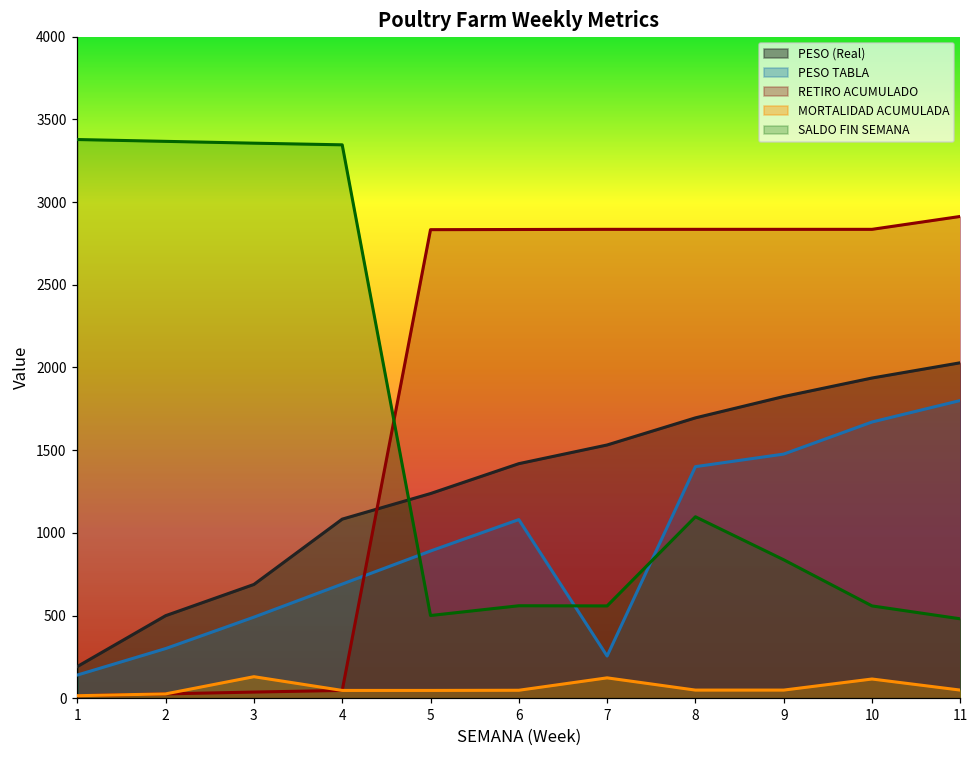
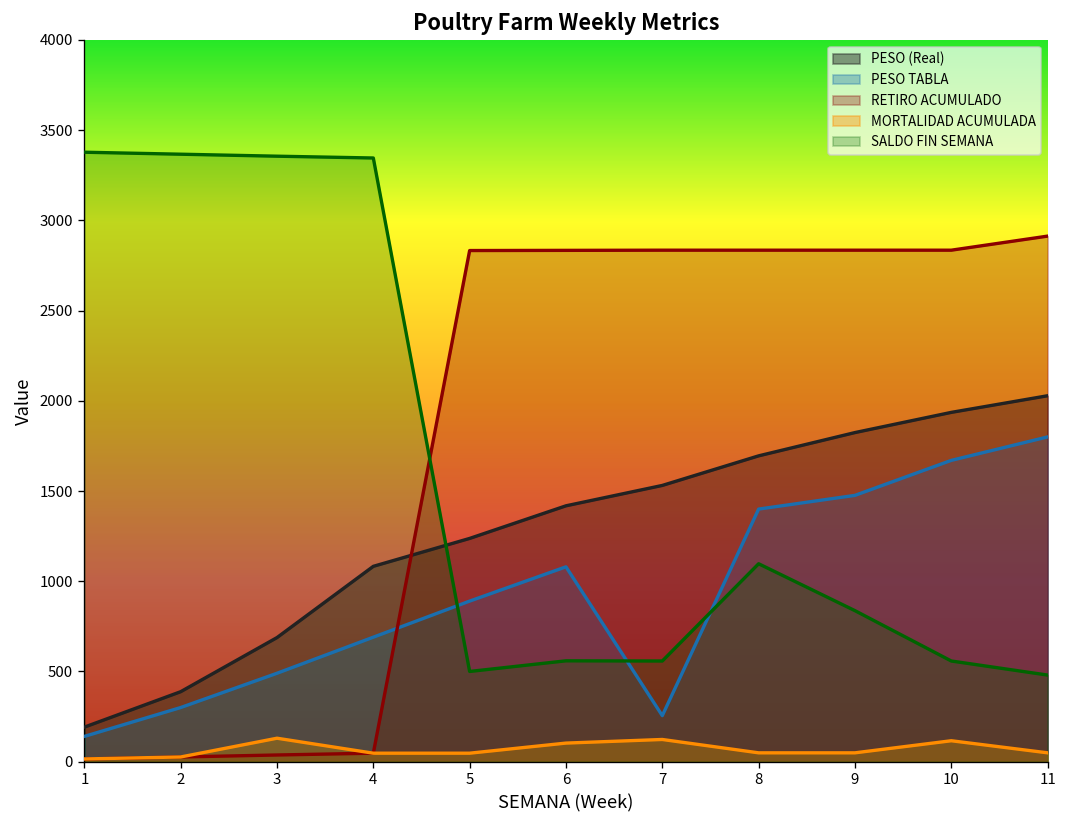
PESO (Real), 2: 500 -> 390
MORTALIDAD ACUMULADA, 6: 50 -> 100
